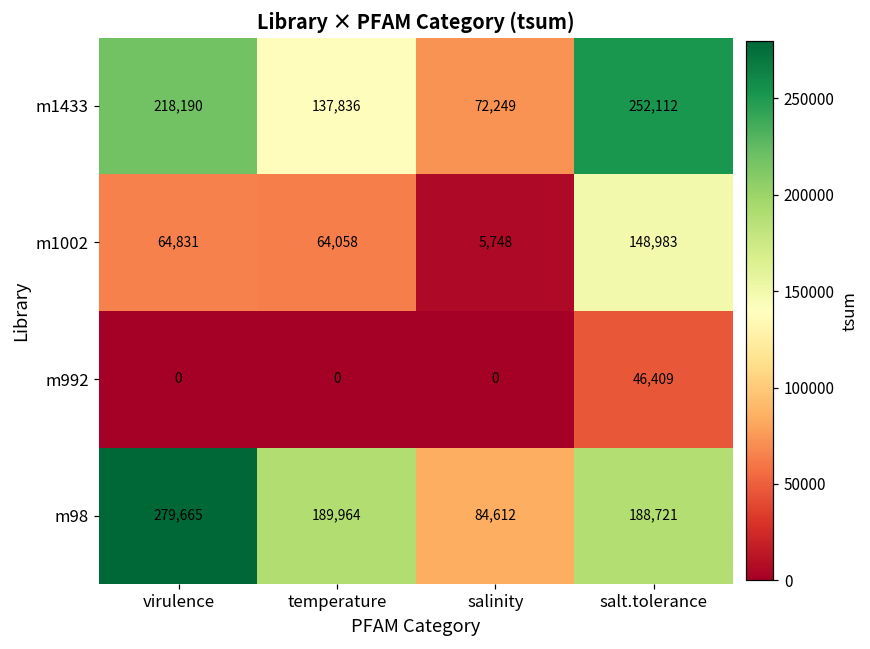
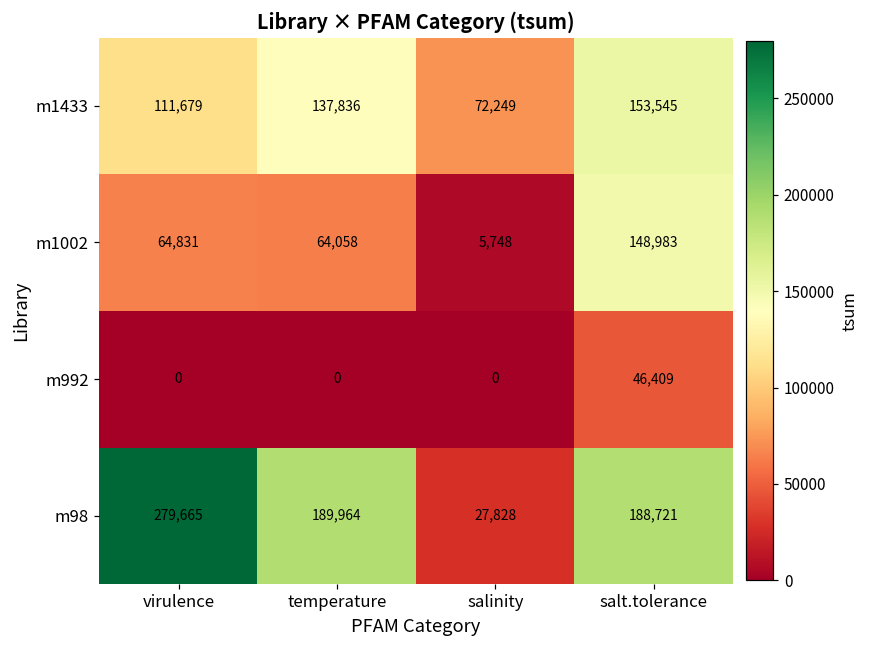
m1433, virulence: 218,190 -> 111,679
m1433, salt.tolerance: 252,112 -> 153,545
m98, salinity: 84,612 -> 27,828
